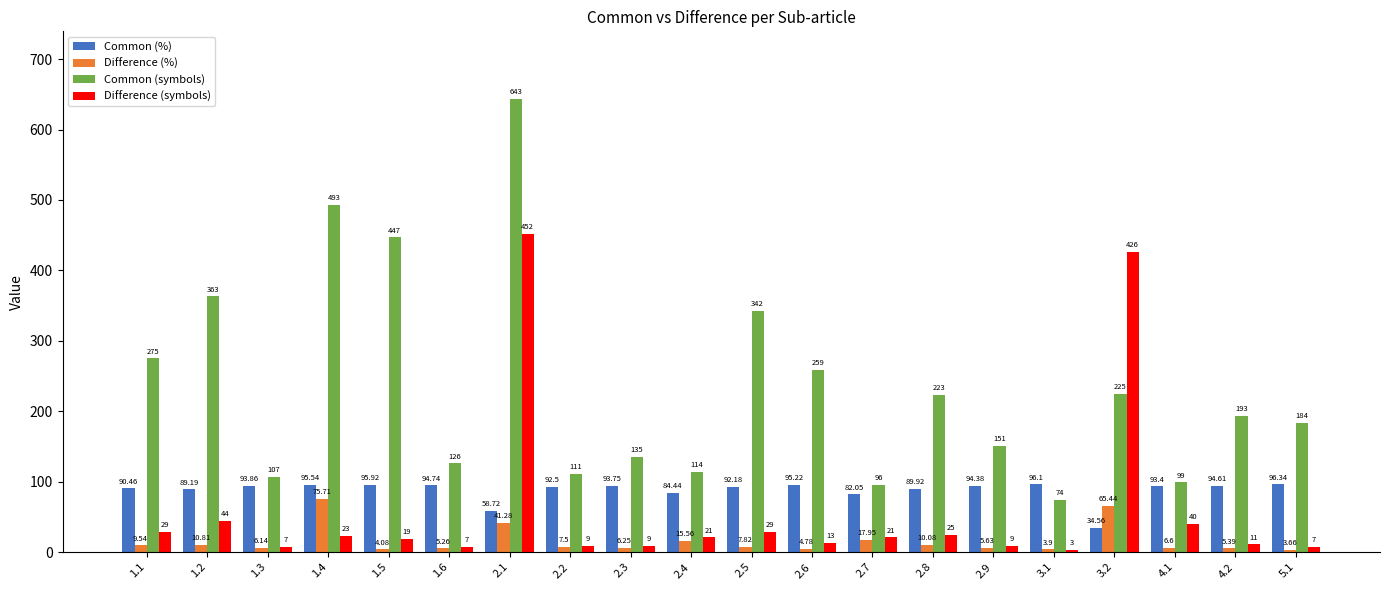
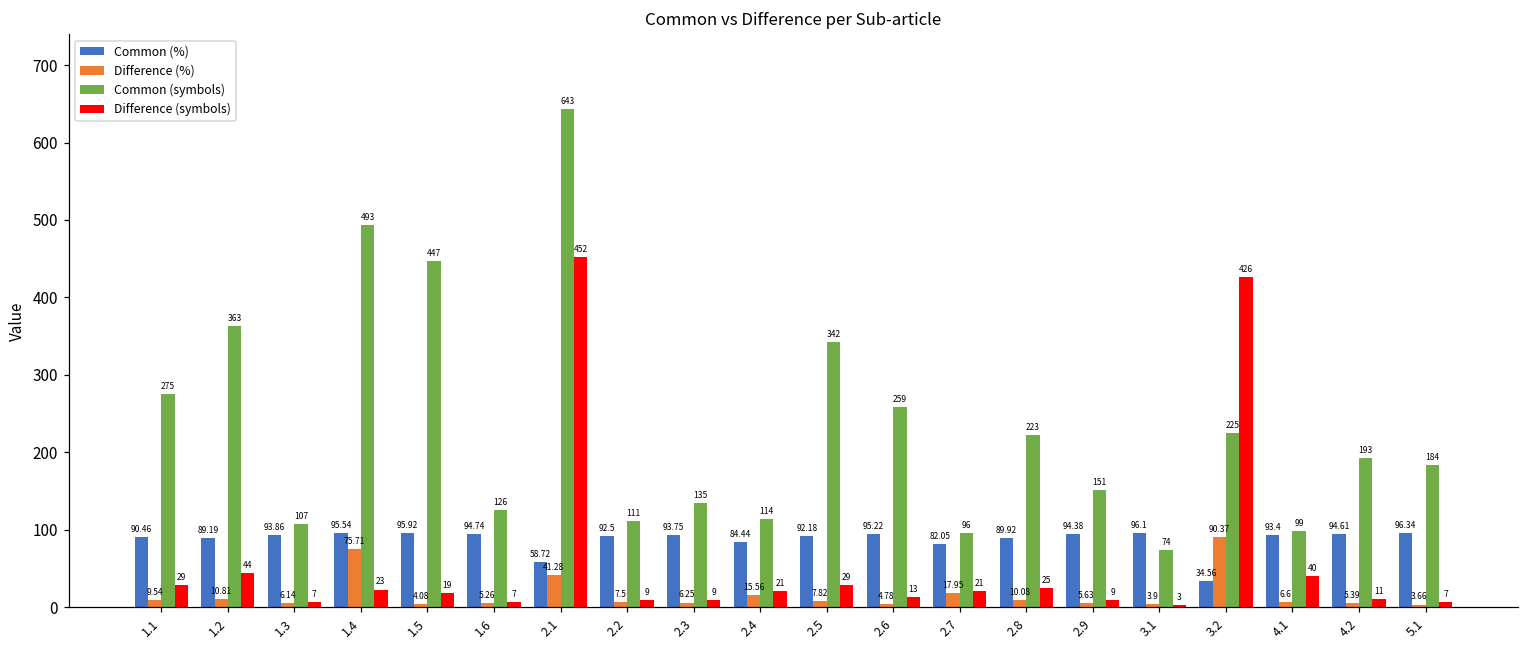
Difference (%), 3.2: 65.44 -> 90.37
